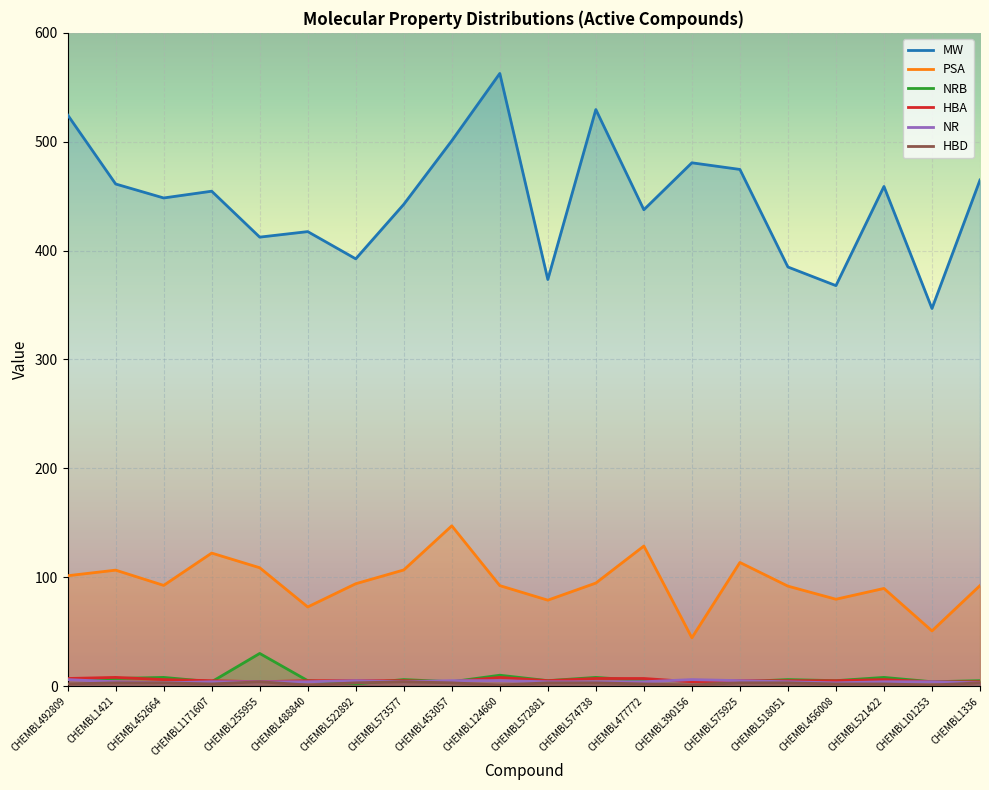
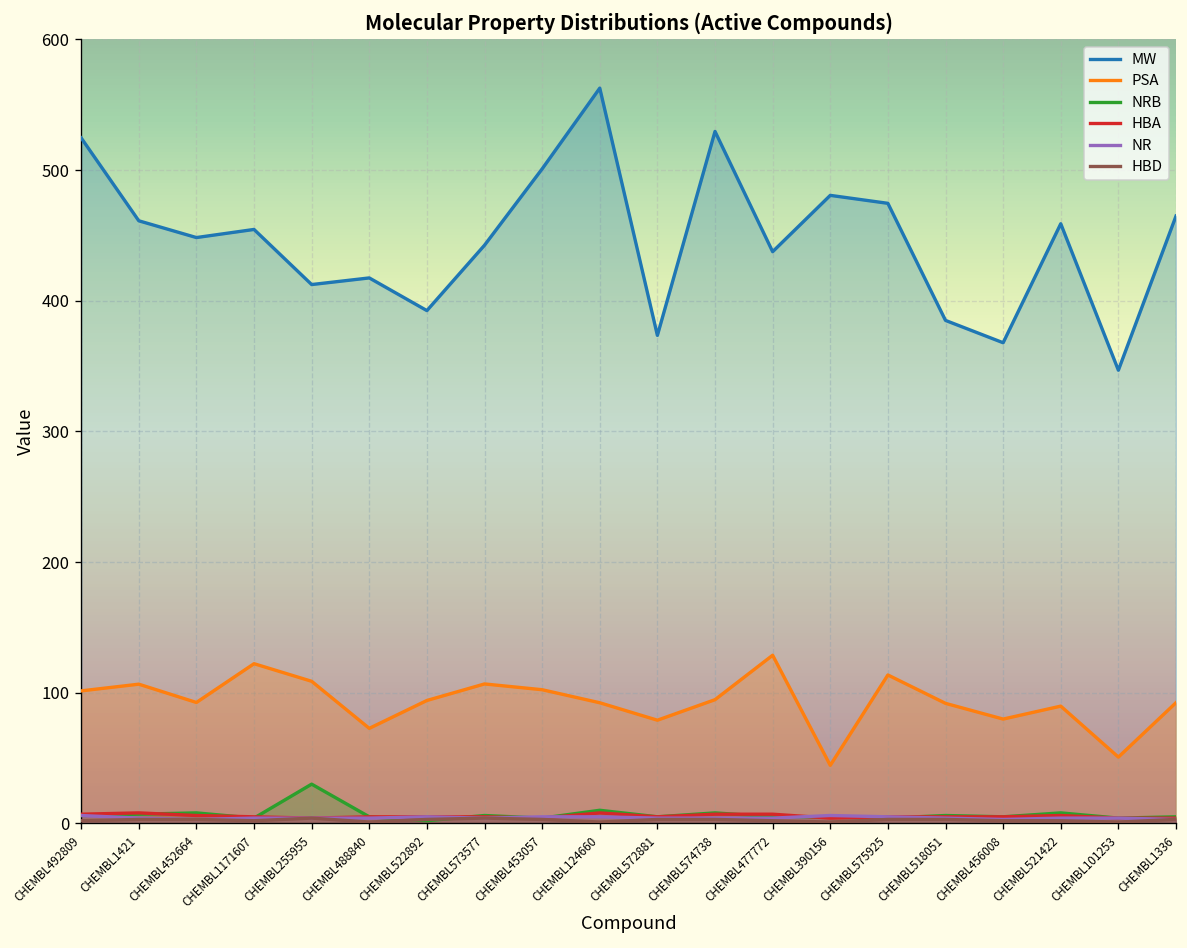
PSA, CHEMBL453057: 147 -> 102
